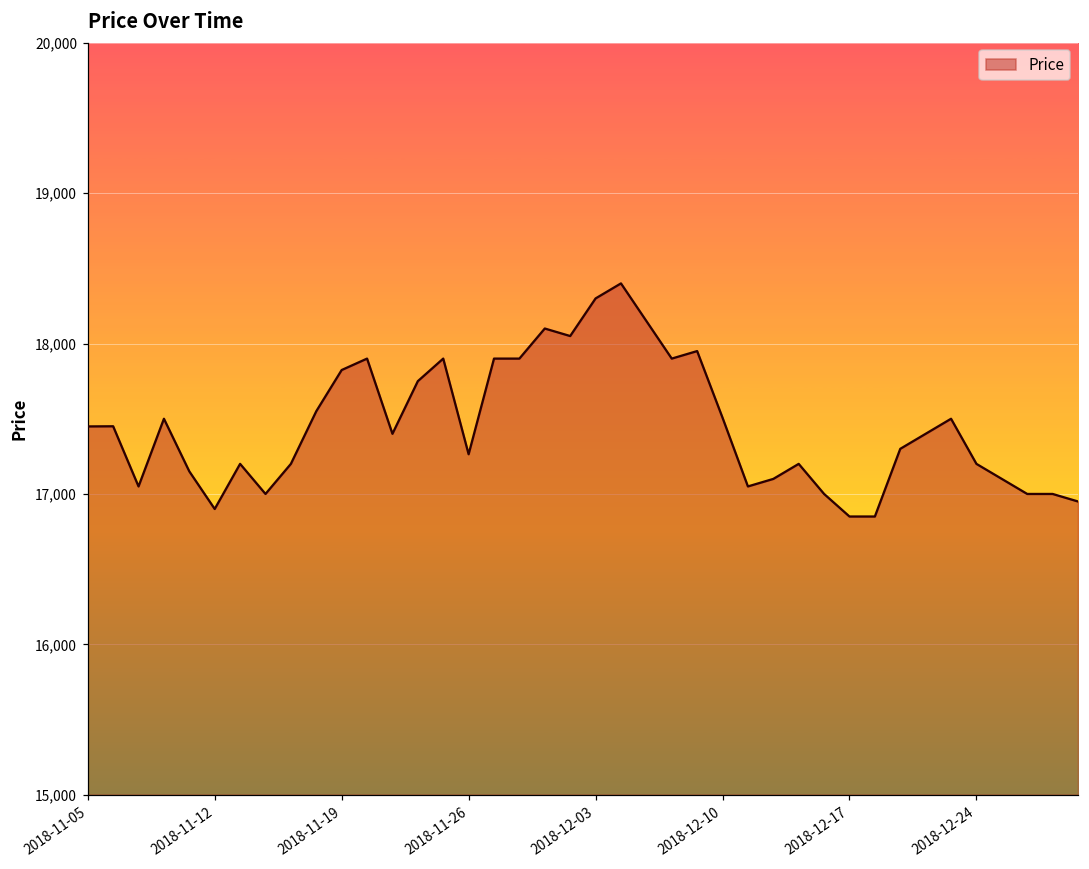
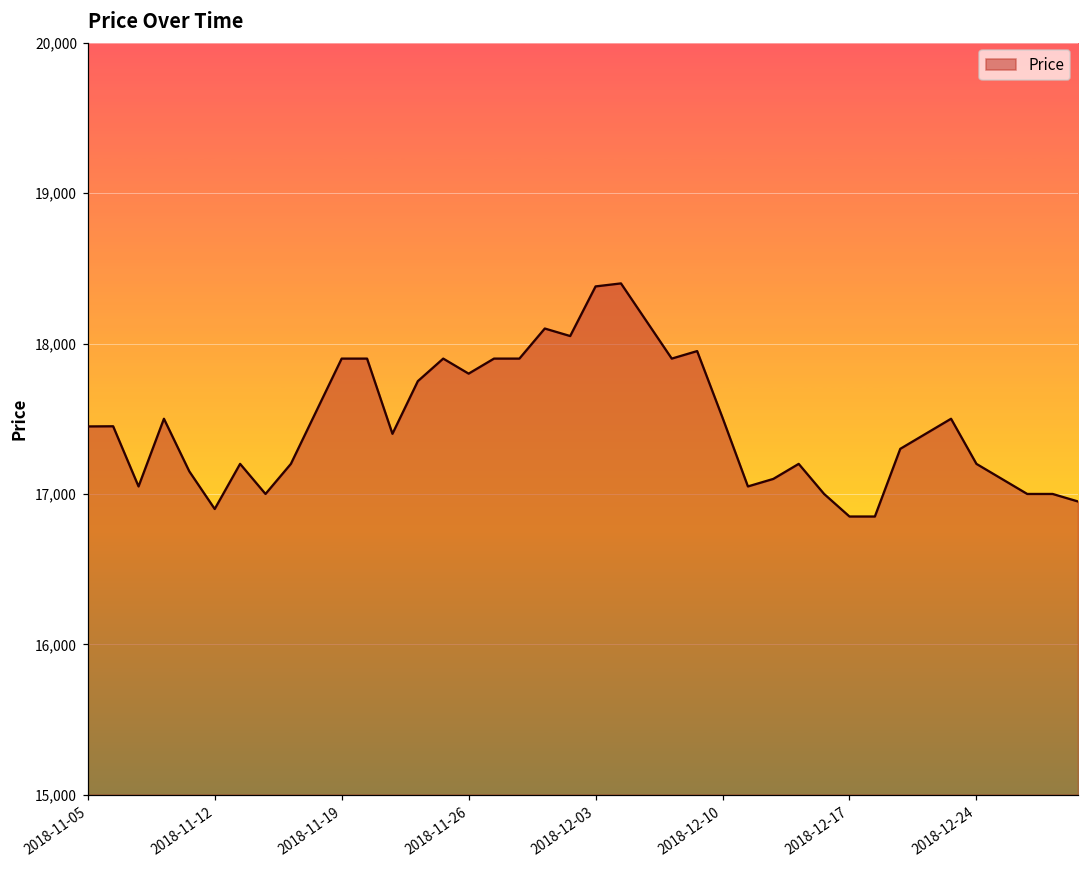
2018-11-19: 17,820 -> 17,900
2018-11-26: 17,260 -> 17,800
2018-12-03: 18,300 -> 18,380
